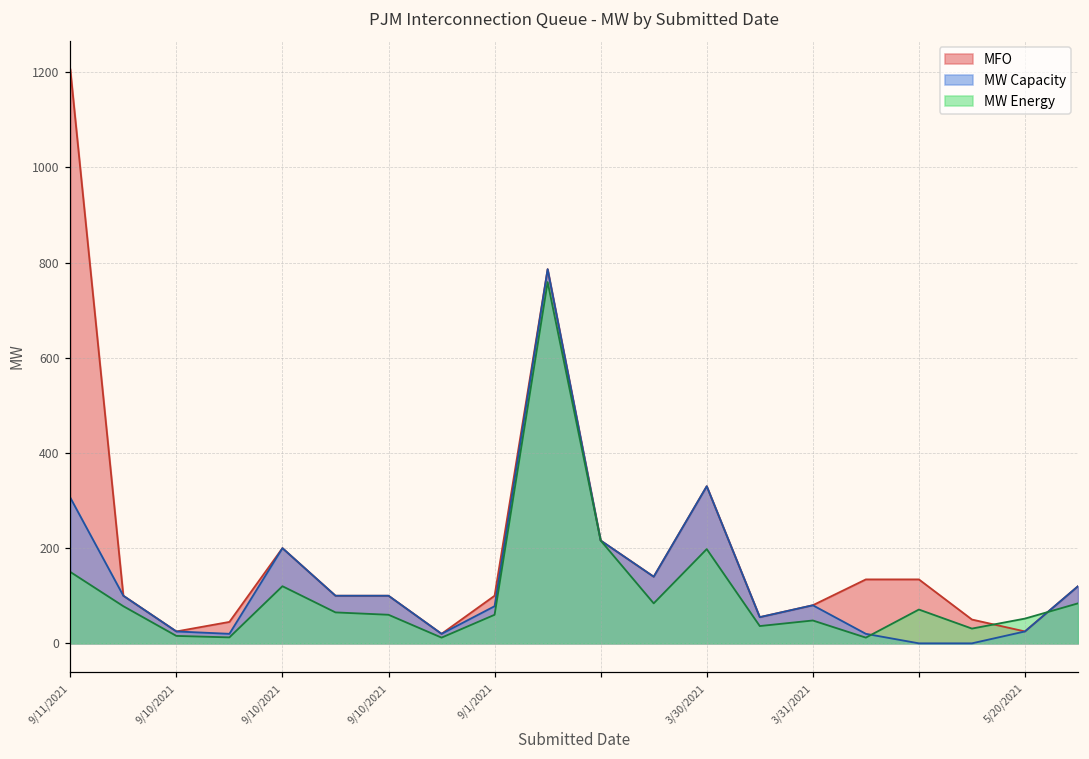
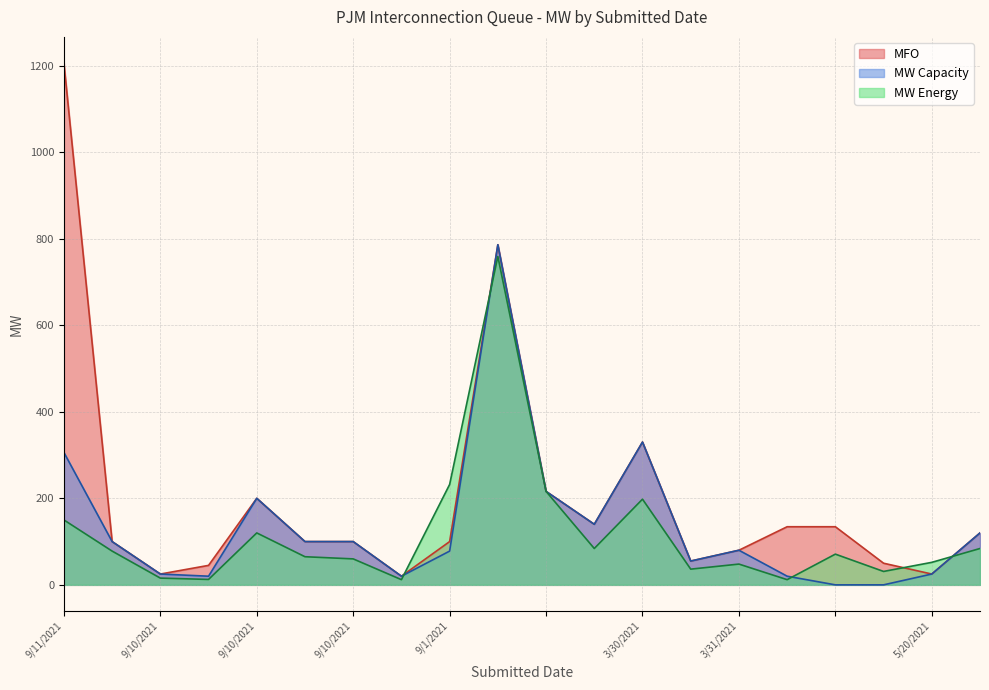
MW Energy, 9/1/2021: 60 -> 230
